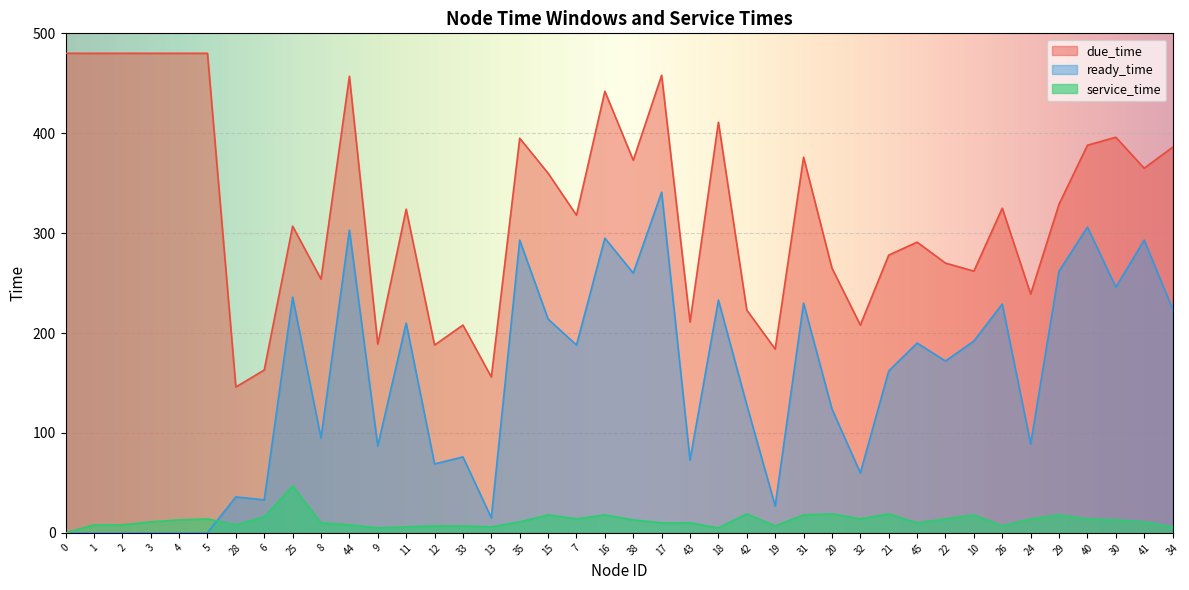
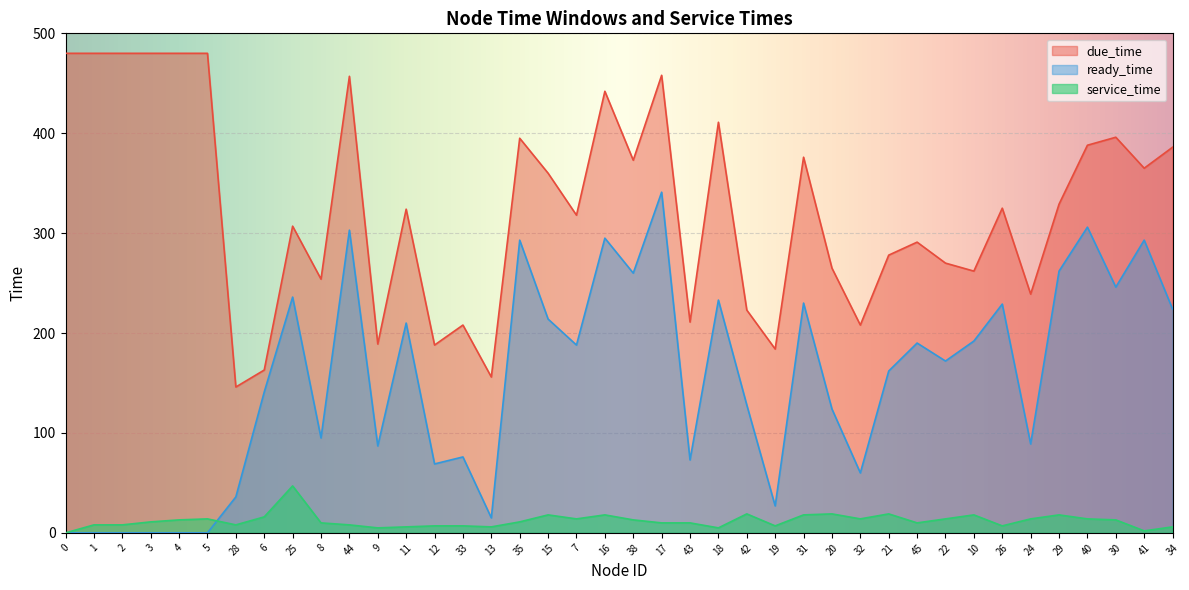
ready_time, 6: 30 -> 140
service_time, 41: 10 -> 0
